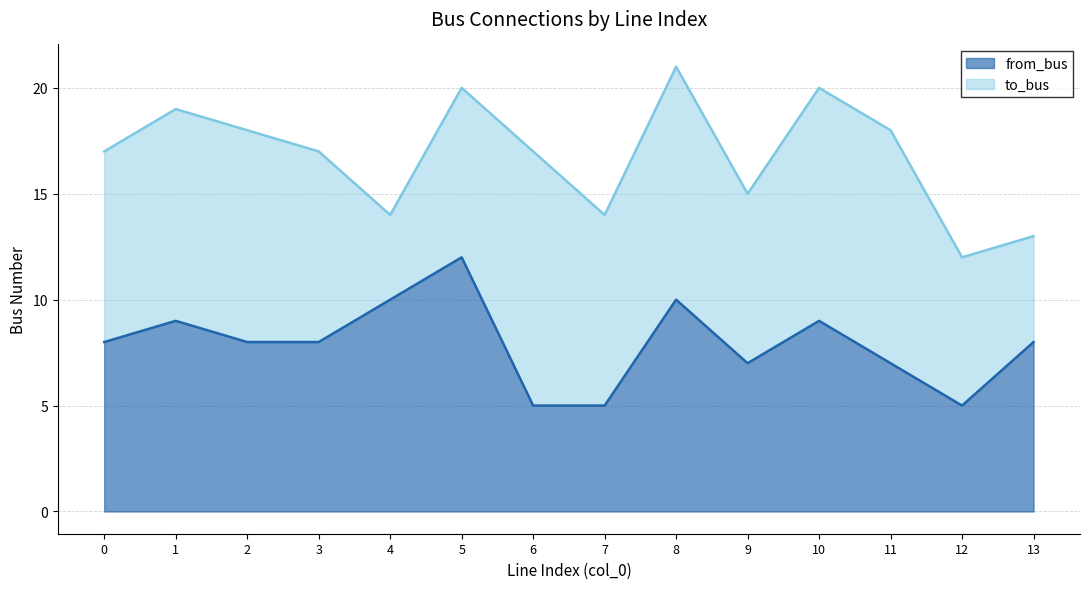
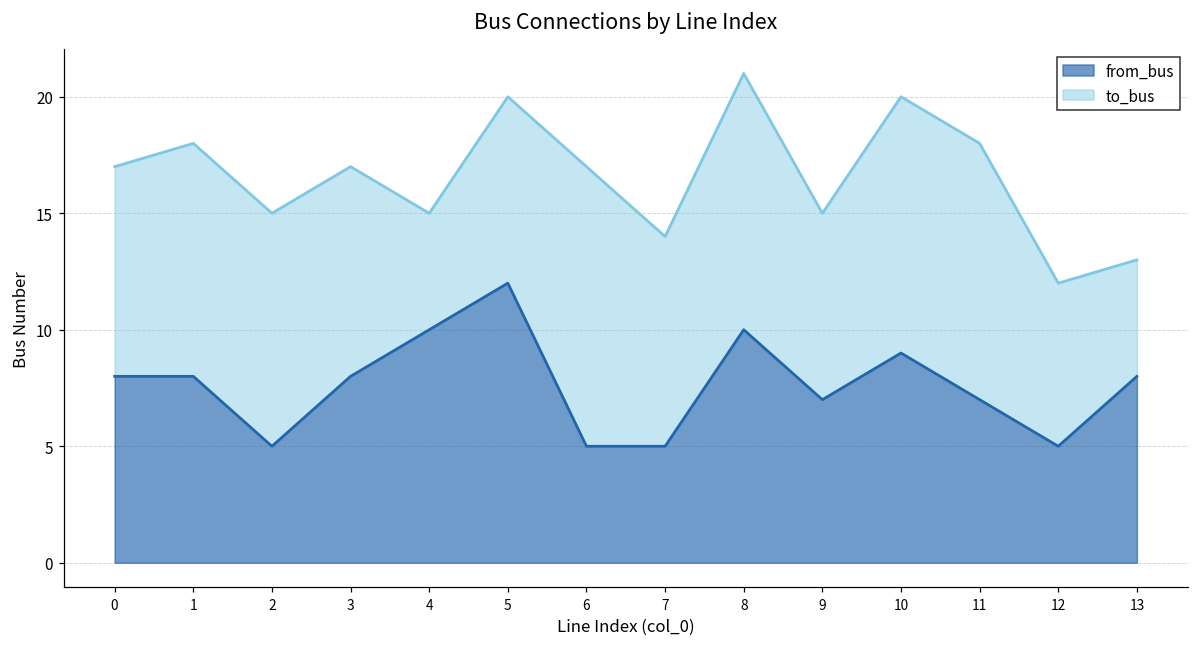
from_bus, 1: 9 -> 8
from_bus, 2: 8 -> 5
to_bus, 4: 4 -> 5
